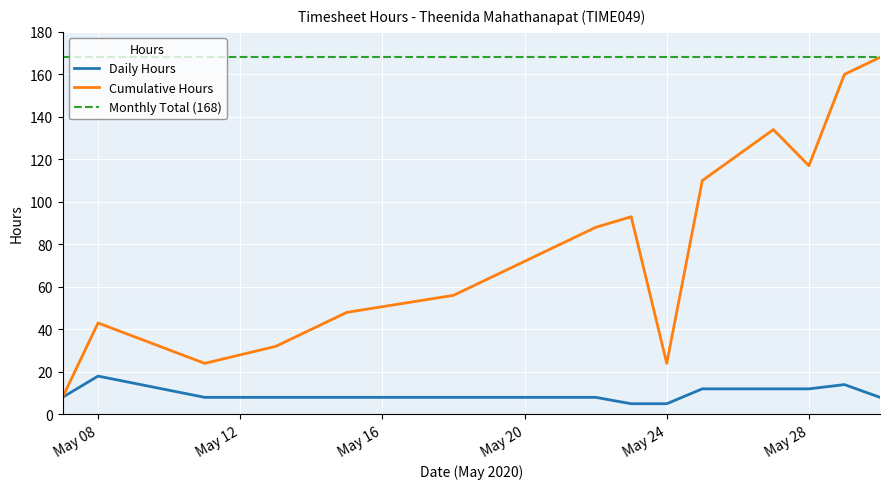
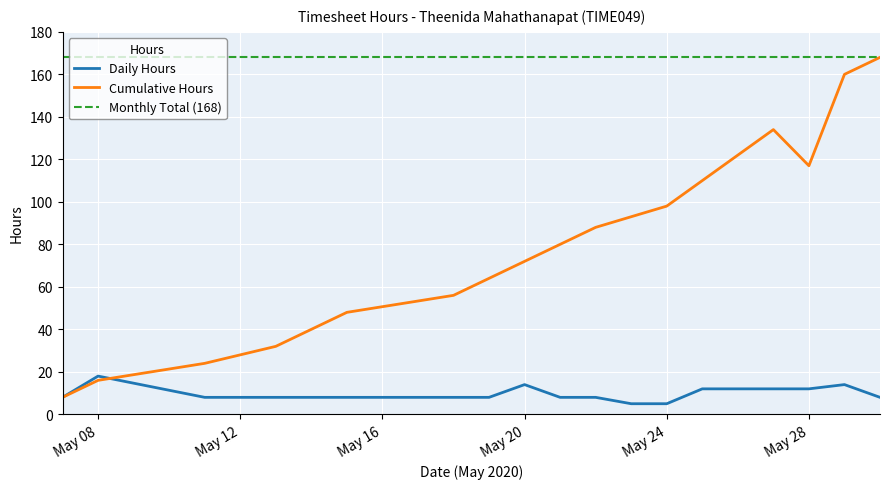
Cumulative Hours, May 08: 43 -> 16
Daily Hours, May 20: 8 -> 14
Cumulative Hours, May 24: 24 -> 98
